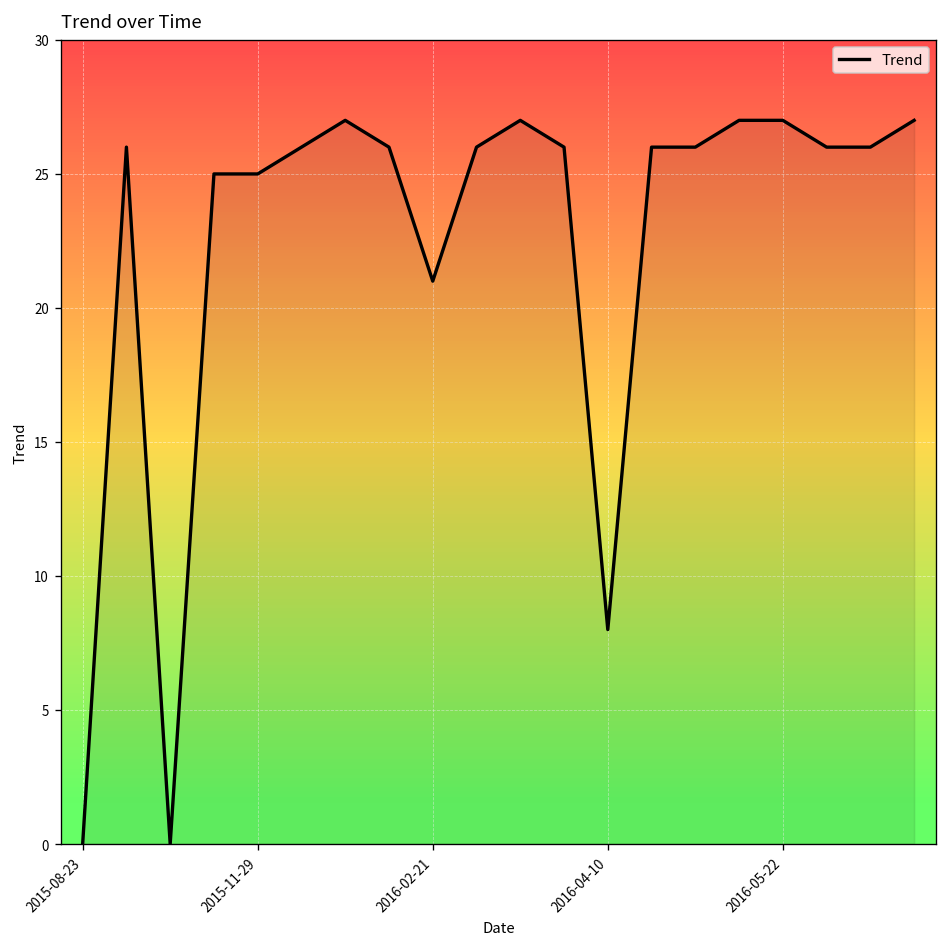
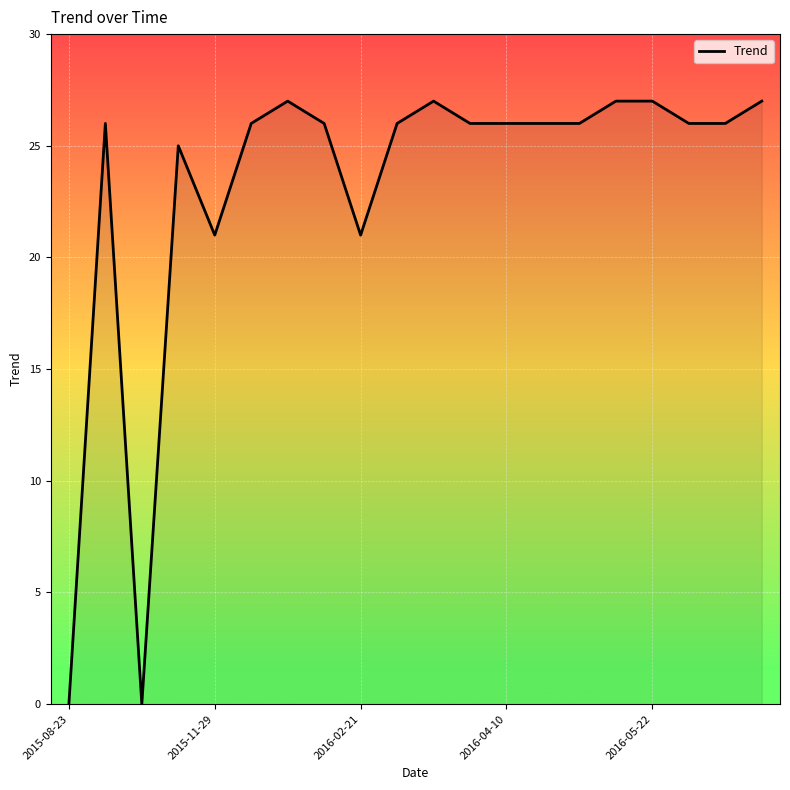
2015-11-29: 25 -> 21
2016-04-10: 8 -> 26
